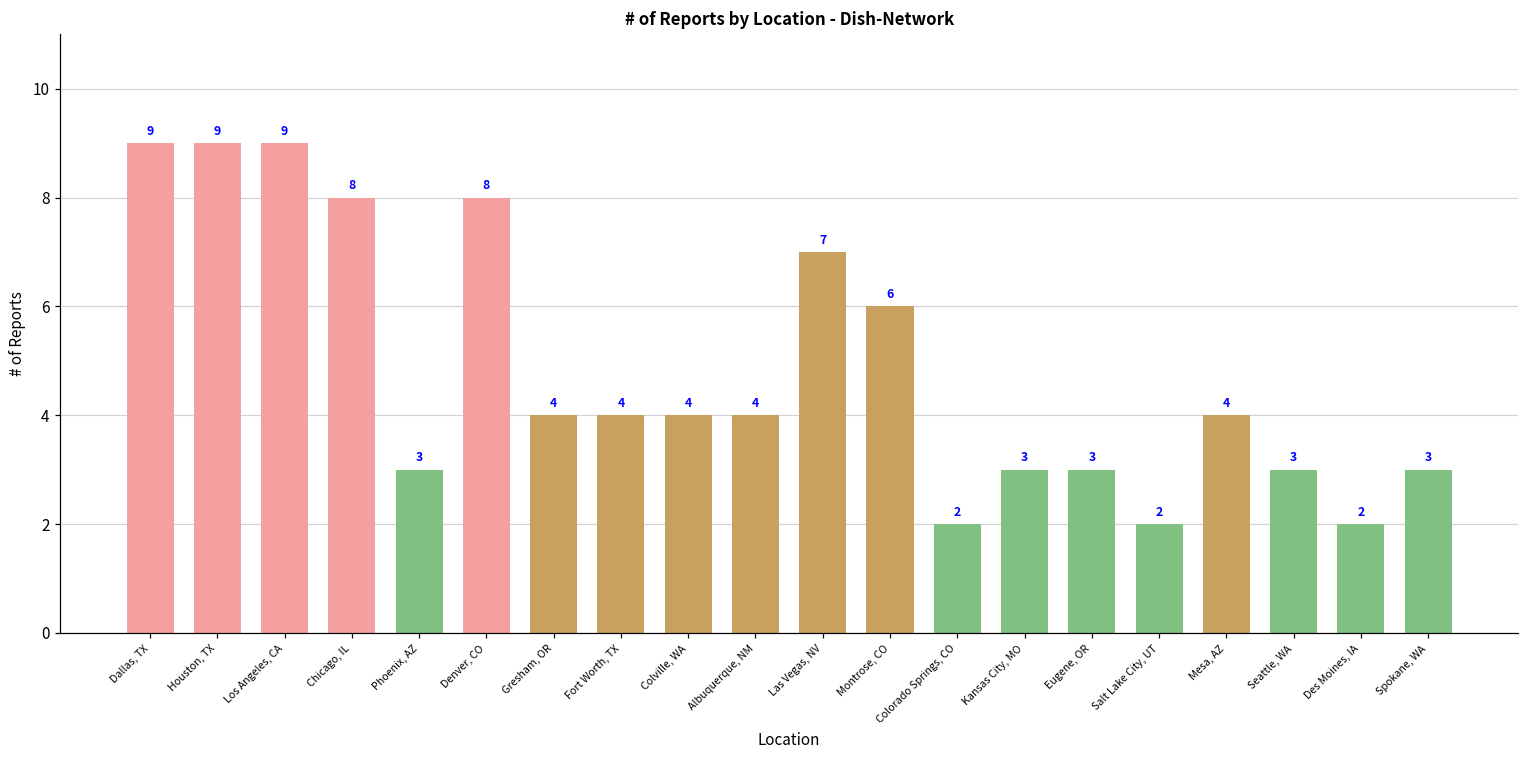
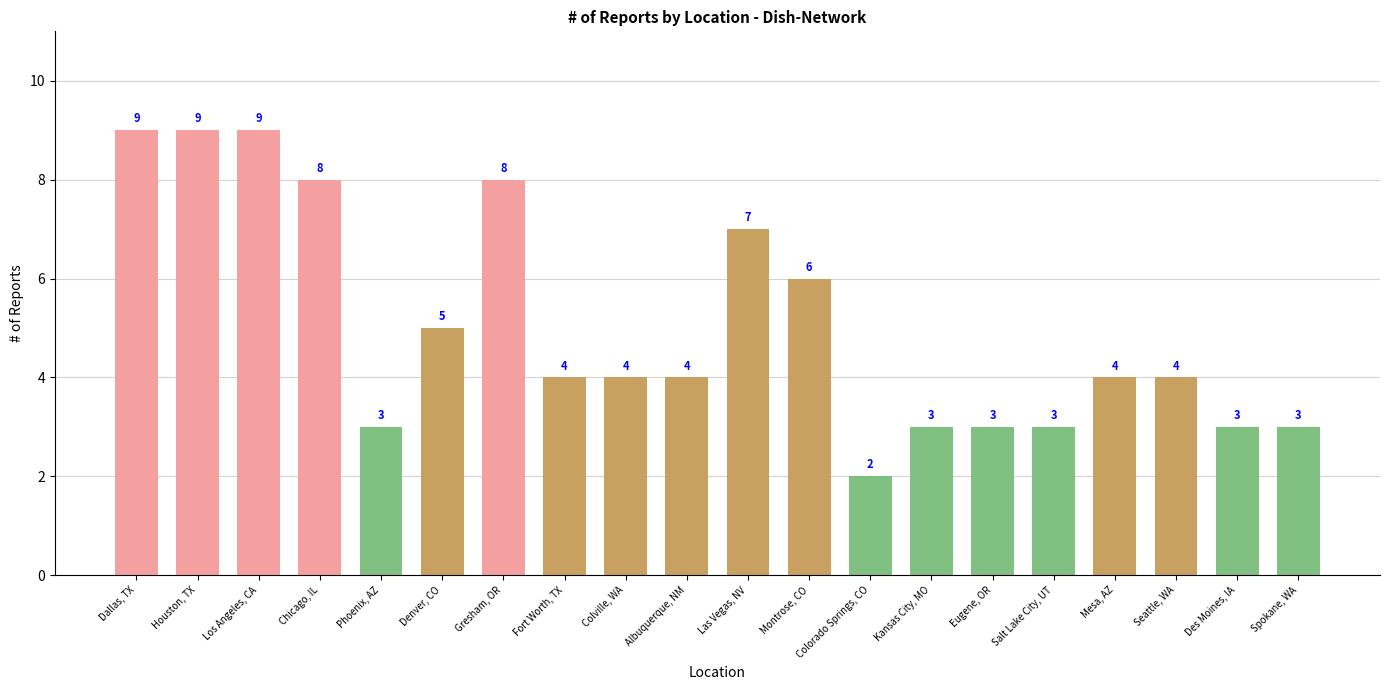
Denver, CO: 8 -> 5
Gresham, OR: 4 -> 8
Salt Lake City, UT: 2 -> 3
Seattle, WA: 3 -> 4
Des Moines, IA: 2 -> 3
